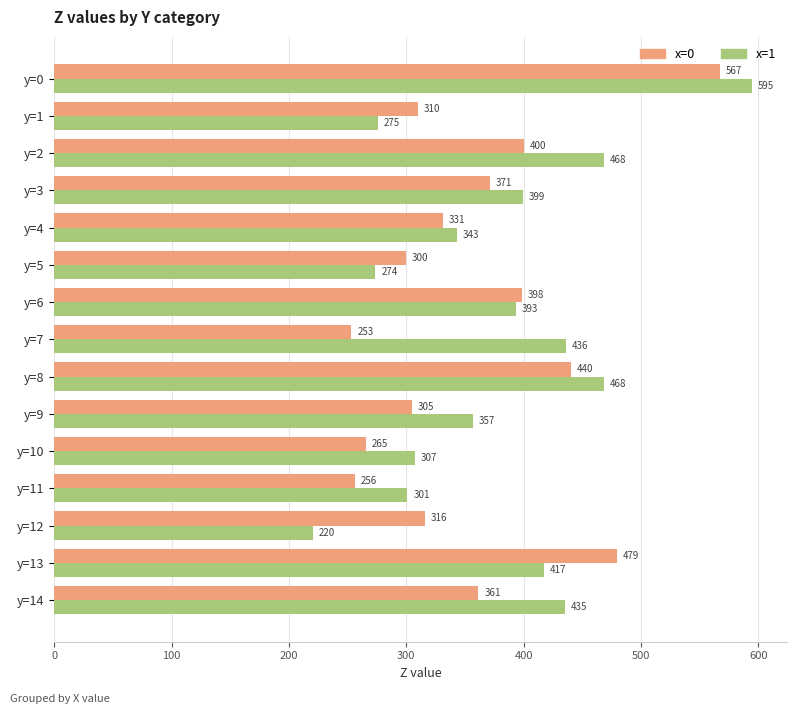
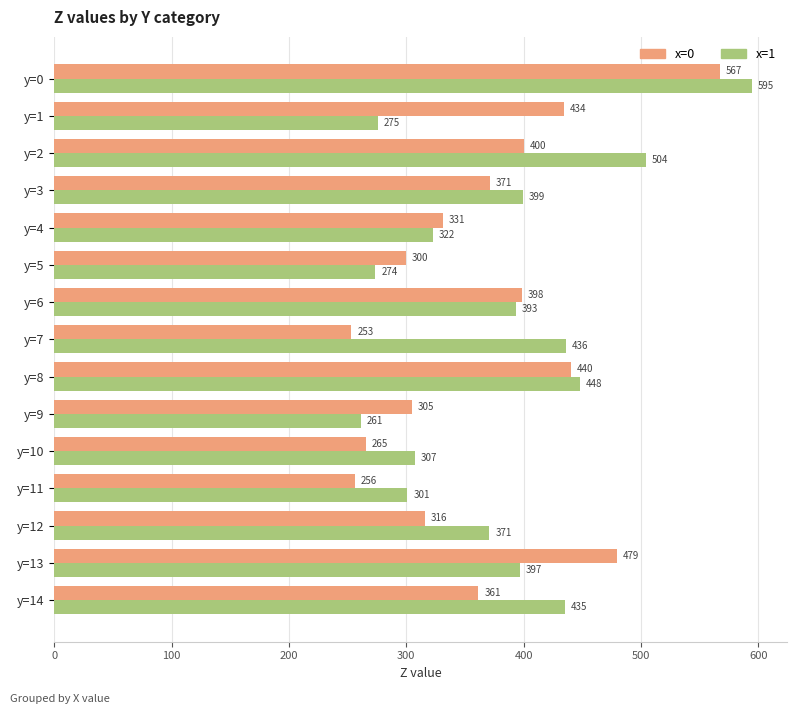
x=0, y=1: 310 -> 434
x=1, y=2: 468 -> 504
x=1, y=4: 343 -> 322
x=1, y=8: 468 -> 448
x=1, y=9: 357 -> 261
x=1, y=12: 220 -> 371
x=1, y=13: 417 -> 397
